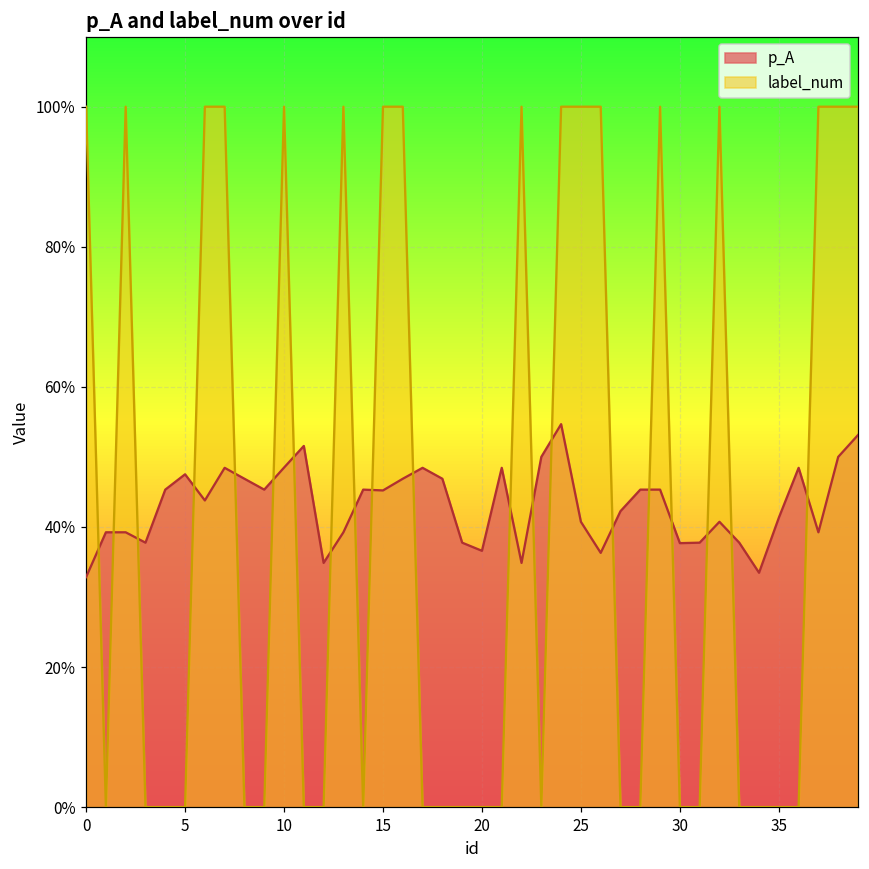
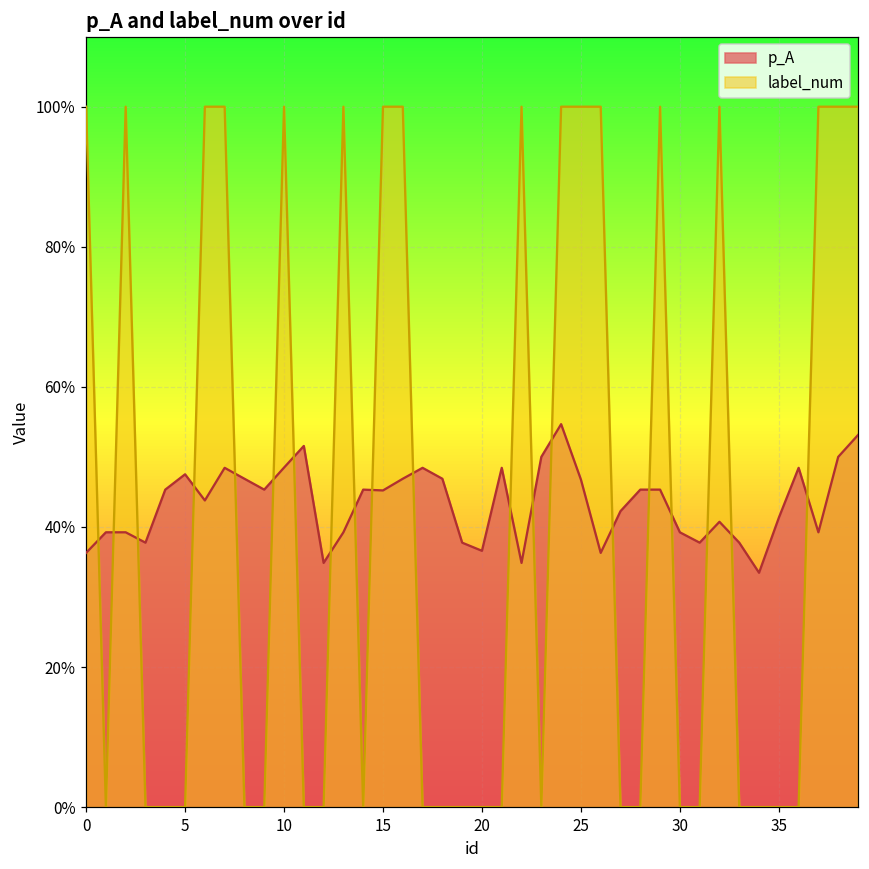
p_A, 0: 33% -> 36%
p_A, 25: 41% -> 47%
p_A, 30: 38% -> 39%
